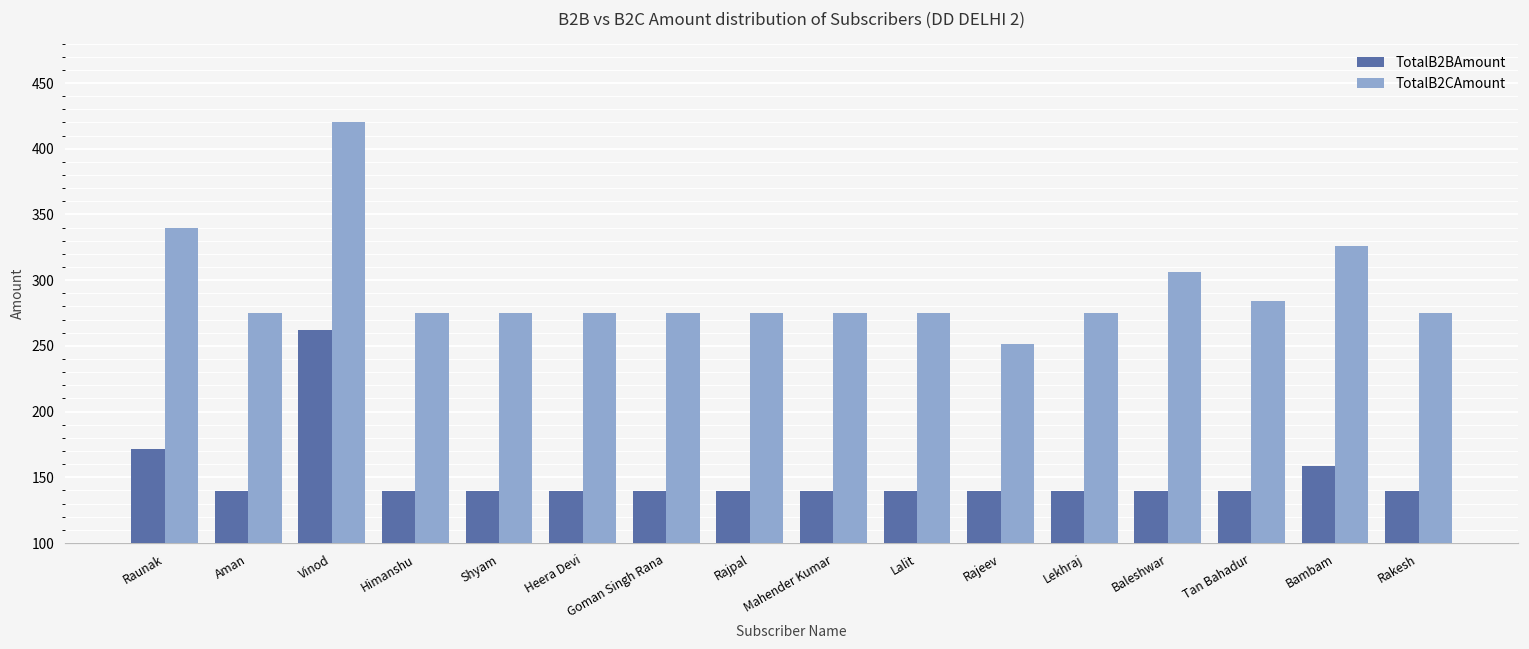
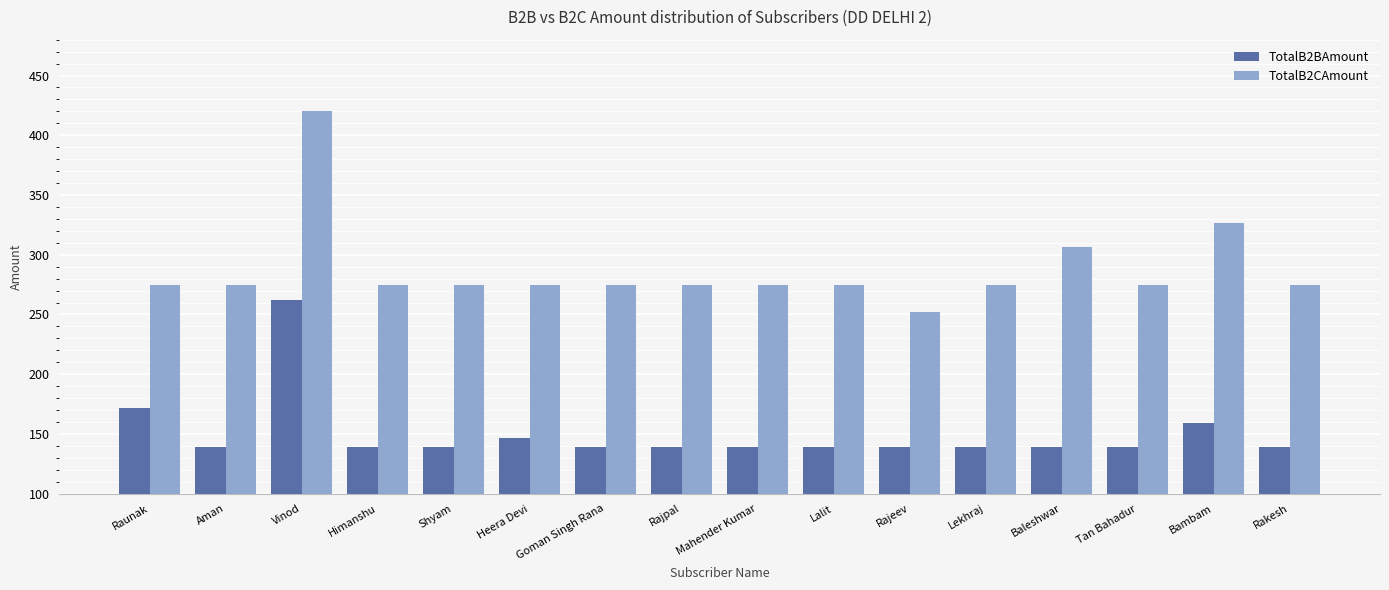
TotalB2CAmount, Raunak: 340 -> 275
TotalB2BAmount, Heera Devi: 139 -> 146
TotalB2CAmount, Tan Bahadur: 284 -> 275
